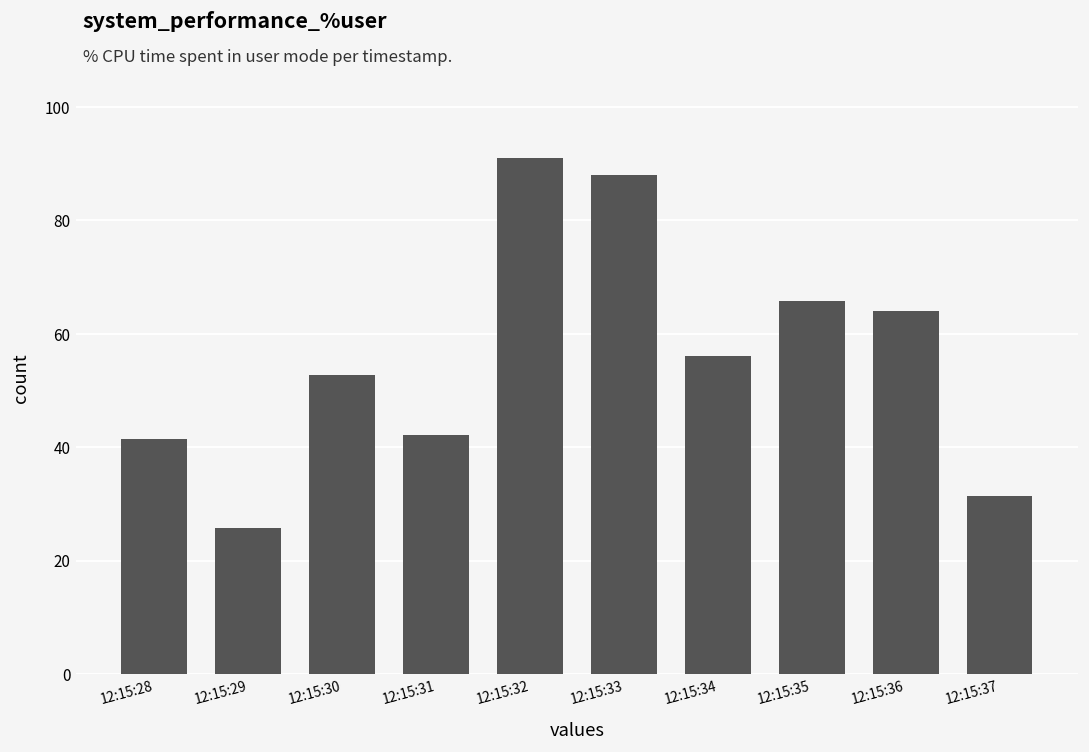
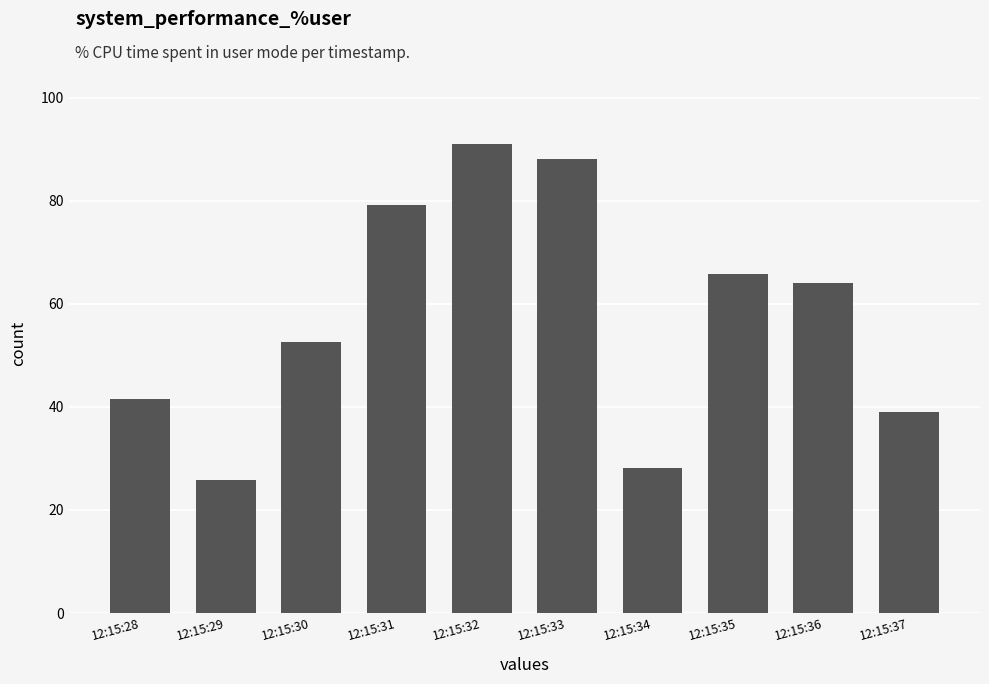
12:15:31: 42 -> 79
12:15:34: 56 -> 28
12:15:37: 31 -> 39
